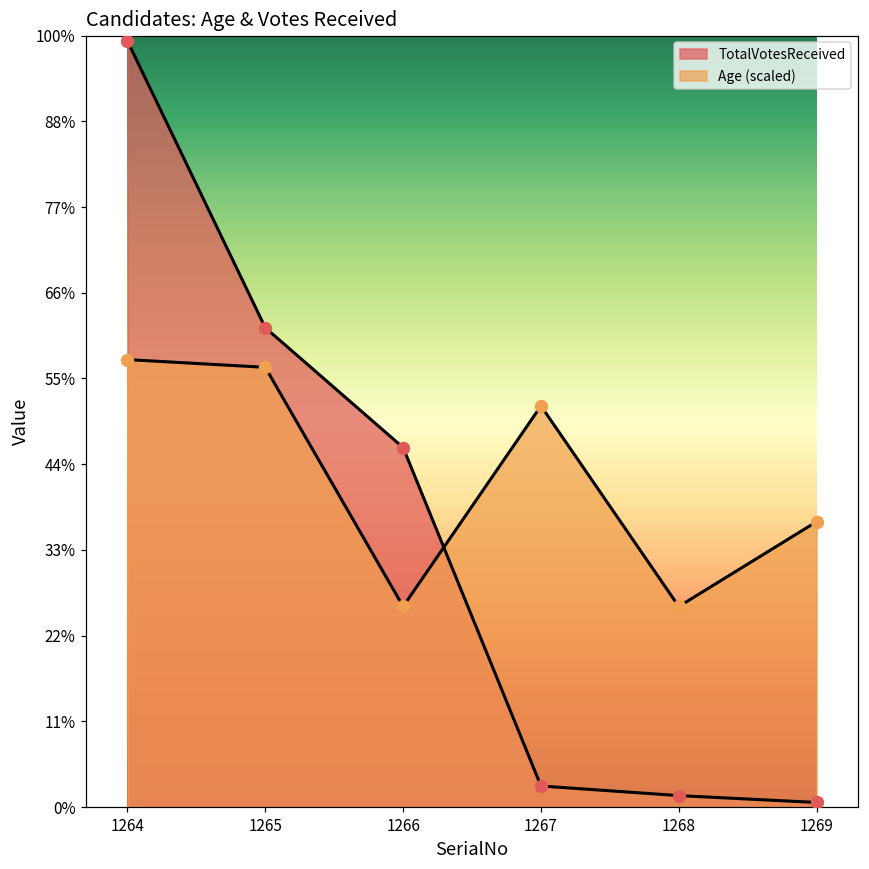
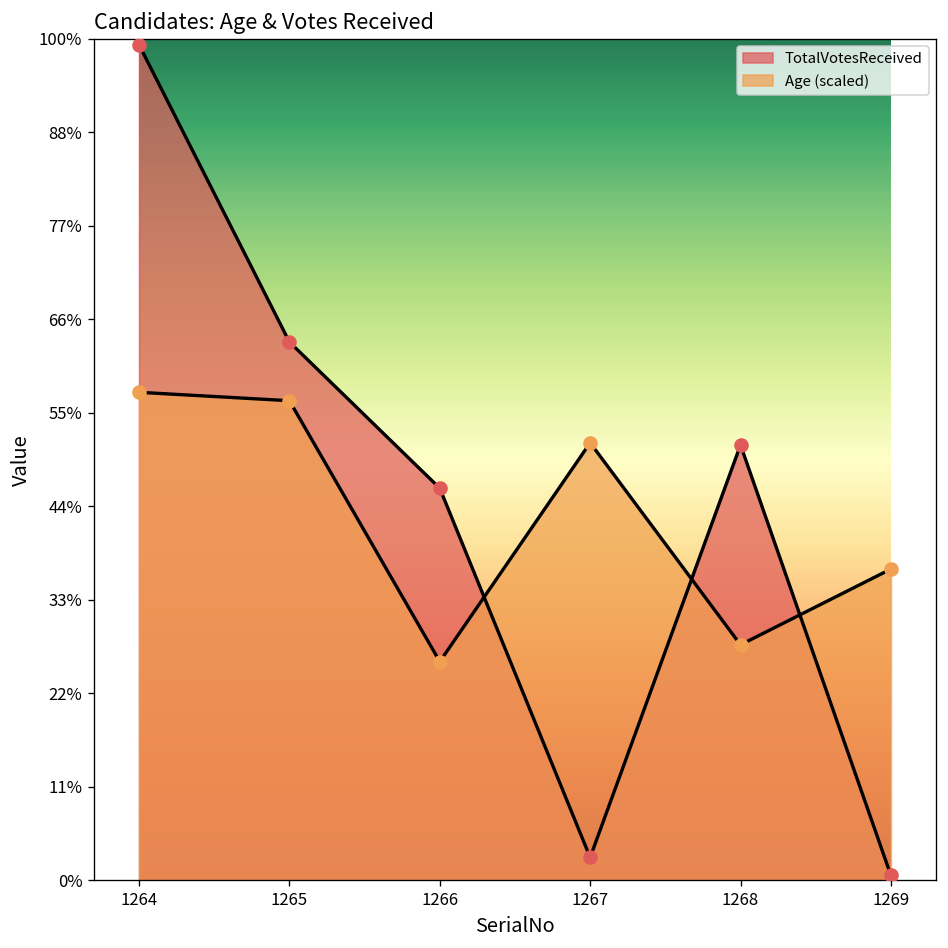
TotalVotesReceived, 1265: 62% -> 64%
TotalVotesReceived, 1268: 1% -> 52%
Age (scaled), 1268: 26% -> 28%
